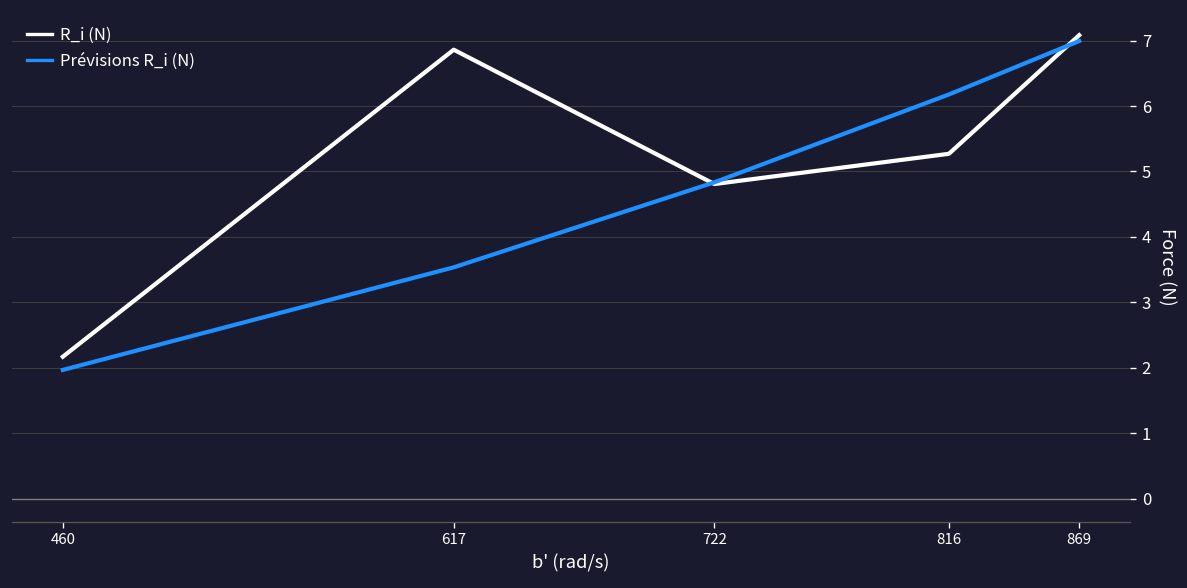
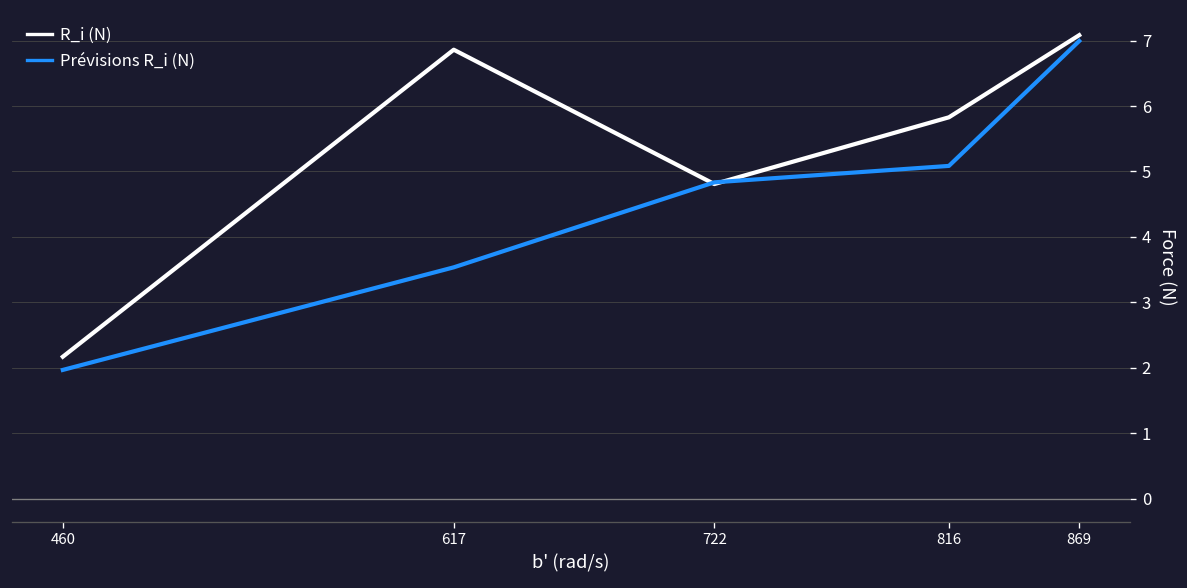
R_i (N), 816: 5.3 -> 5.8
Prévisions R_i (N), 816: 6.2 -> 5.1
